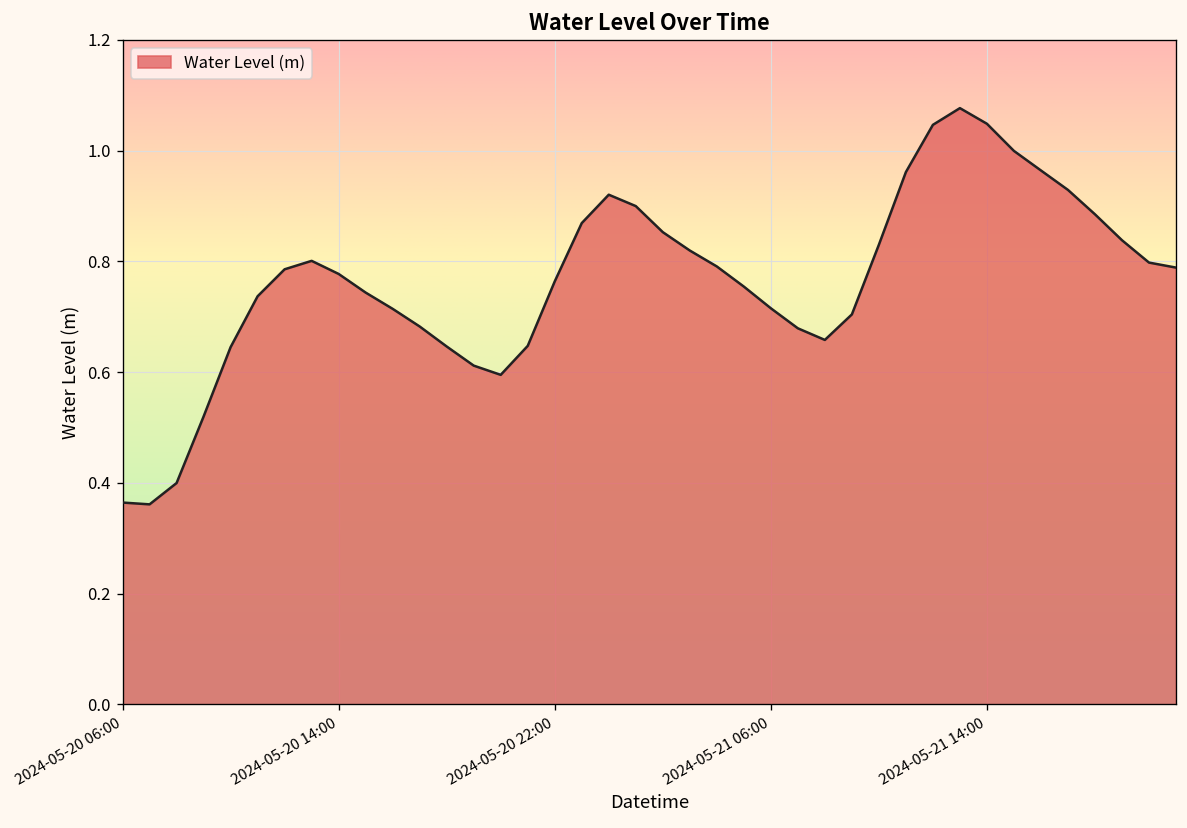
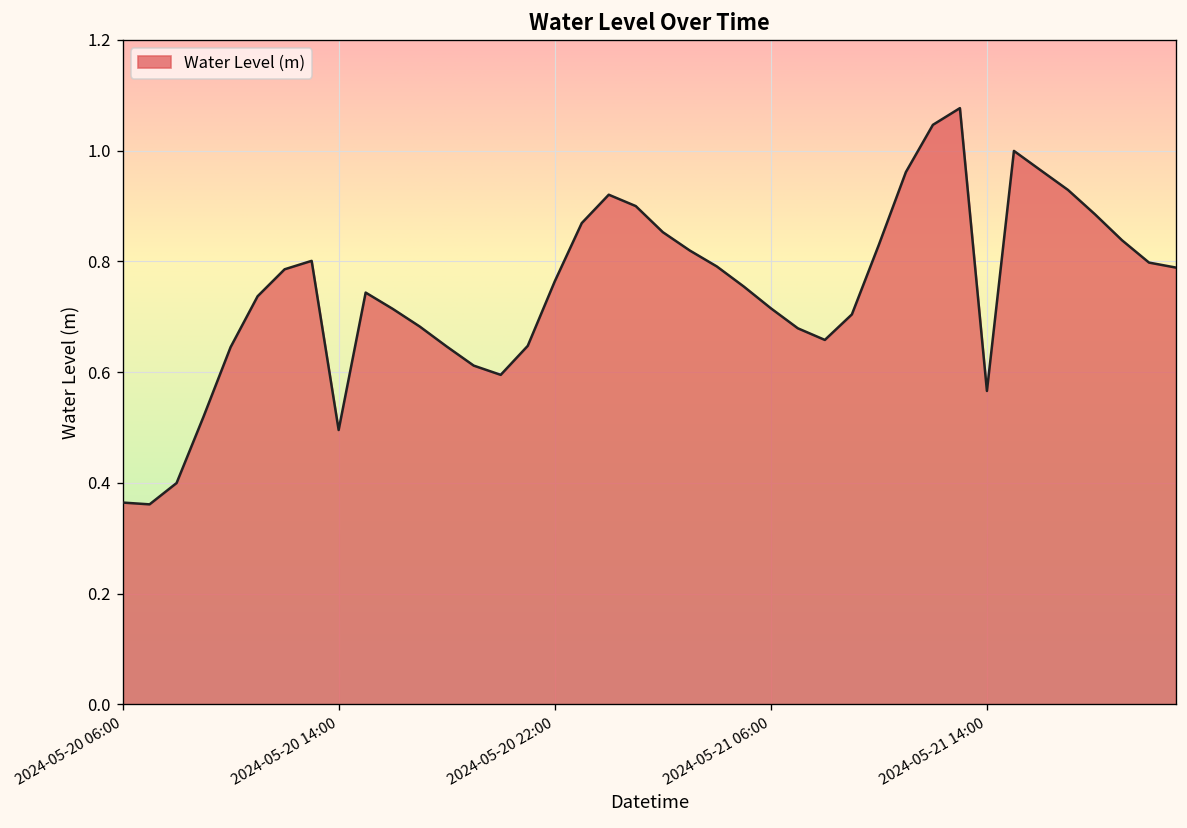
2024-05-20 14:00: 0.78 -> 0.50
2024-05-21 14:00: 1.05 -> 0.57
